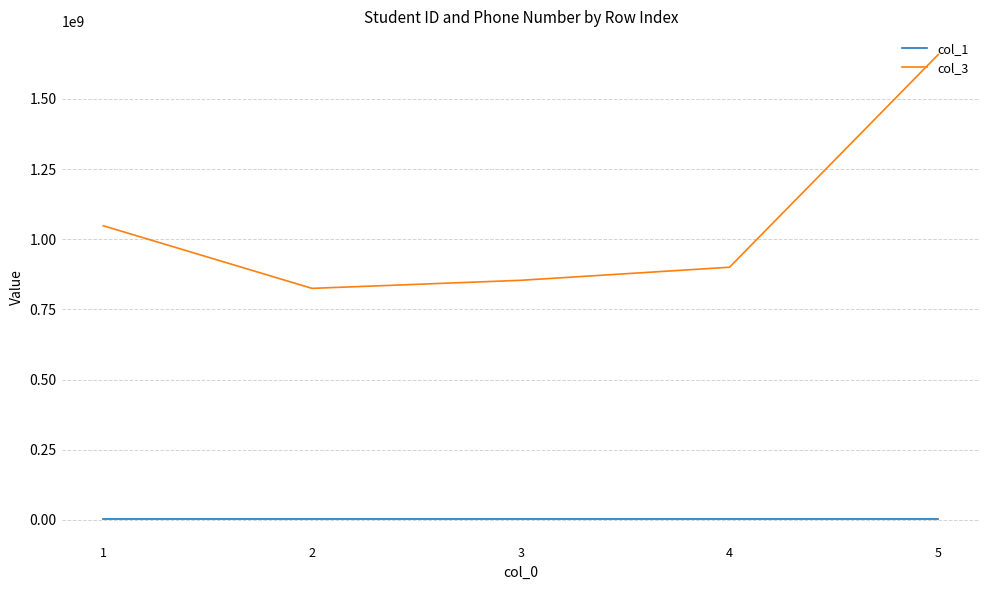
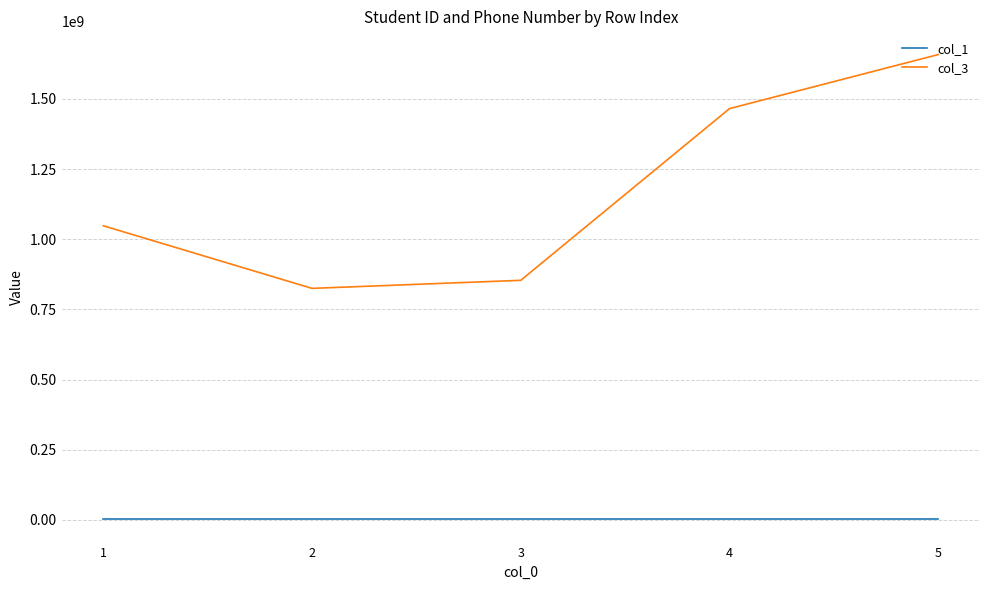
col_3, 4: 900000000 -> 1470000000
